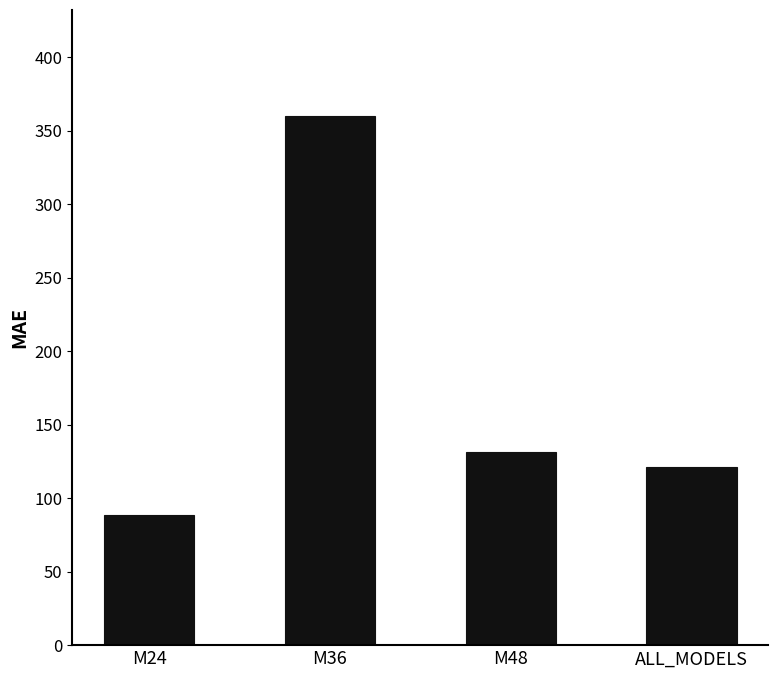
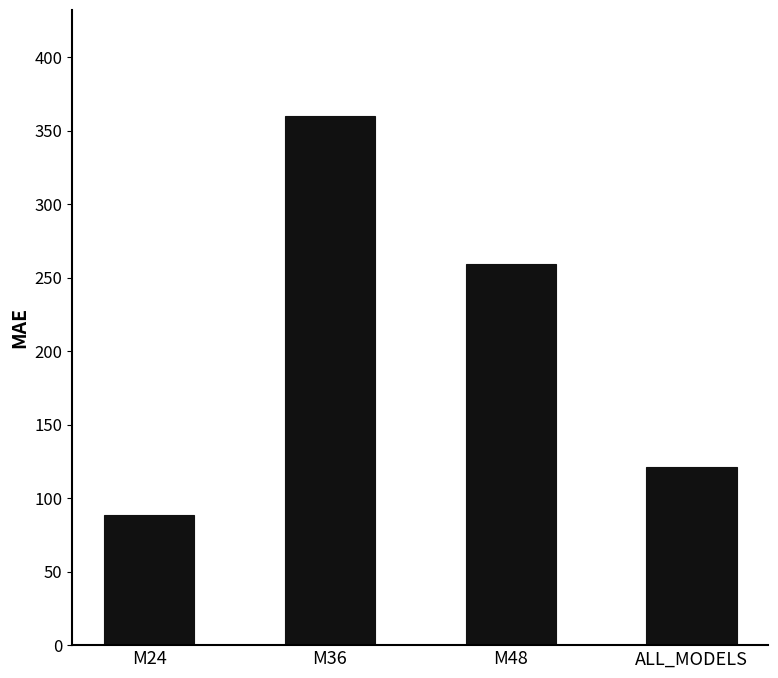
M48: 131 -> 259
